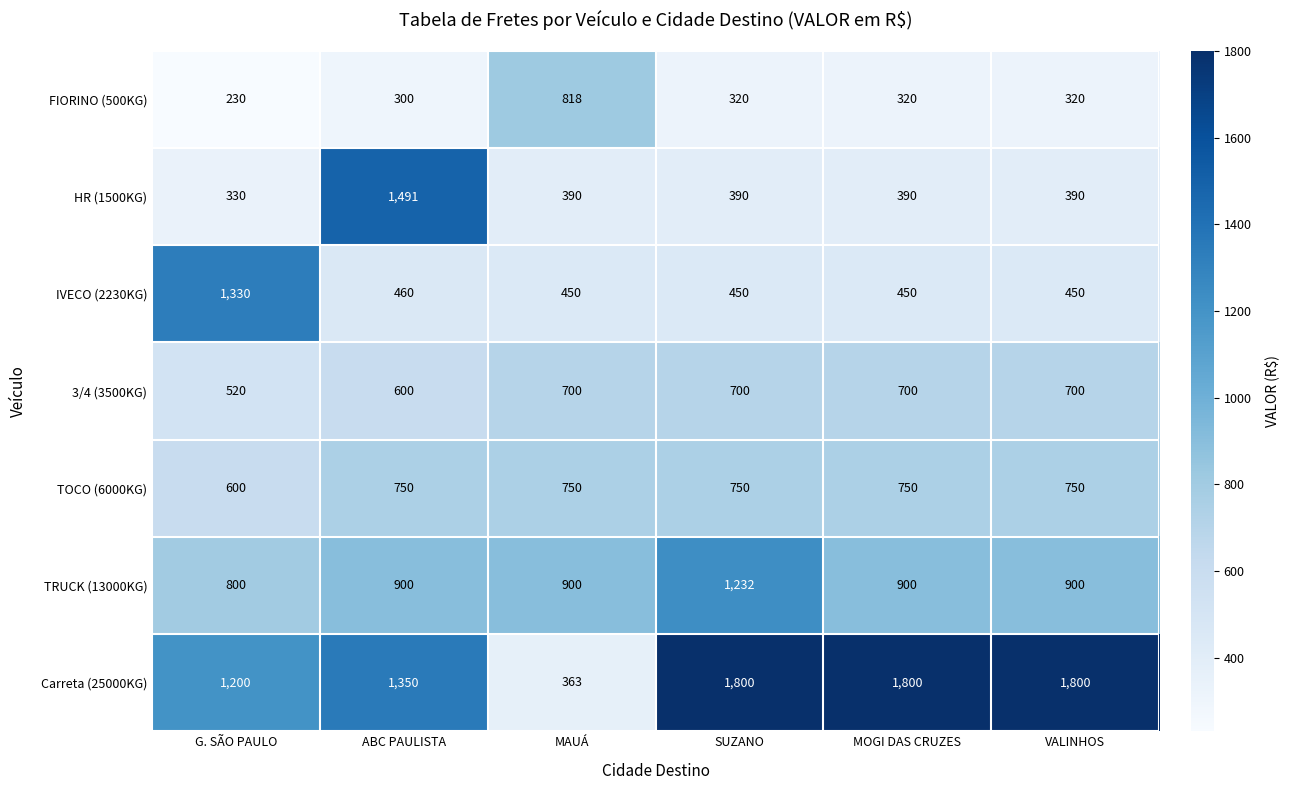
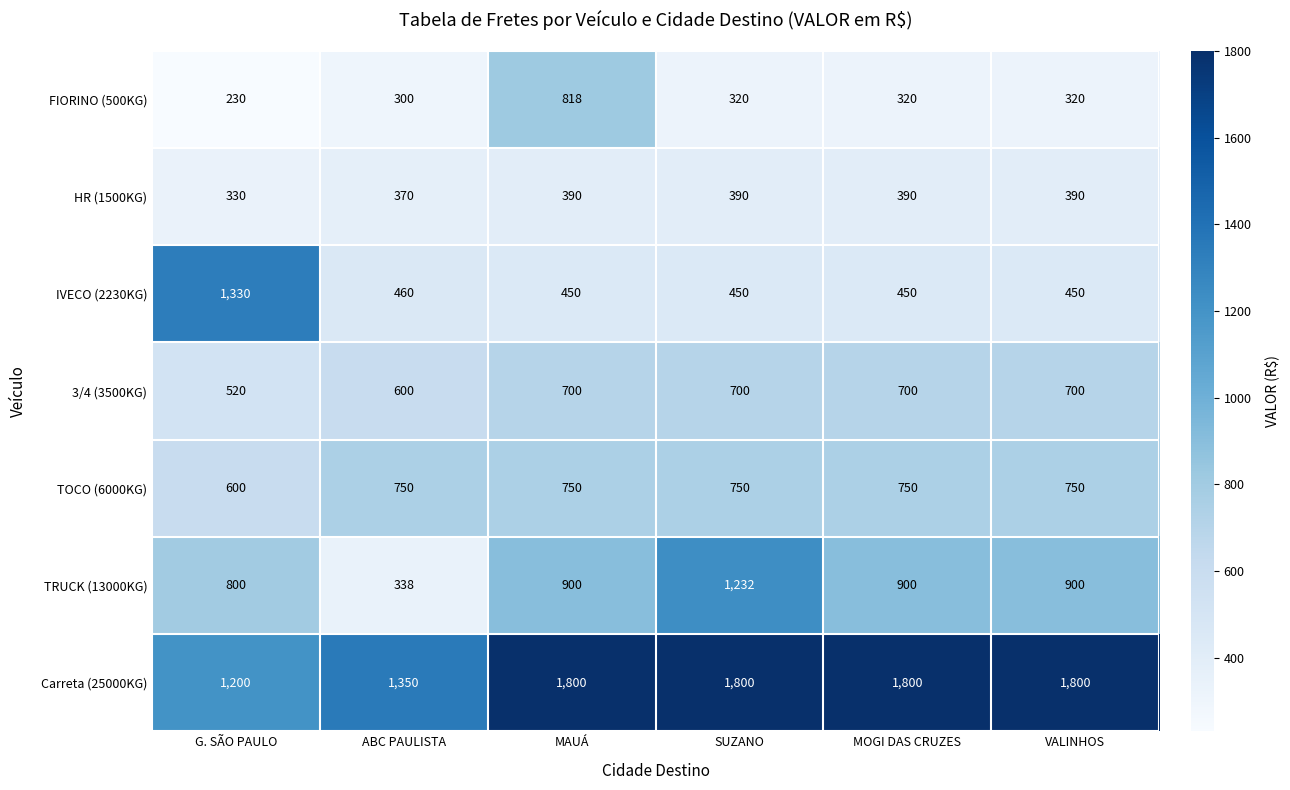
HR (1500KG), ABC PAULISTA: 1,491 -> 370
TRUCK (13000KG), ABC PAULISTA: 900 -> 338
Carreta (25000KG), MAUÁ: 363 -> 1,800
